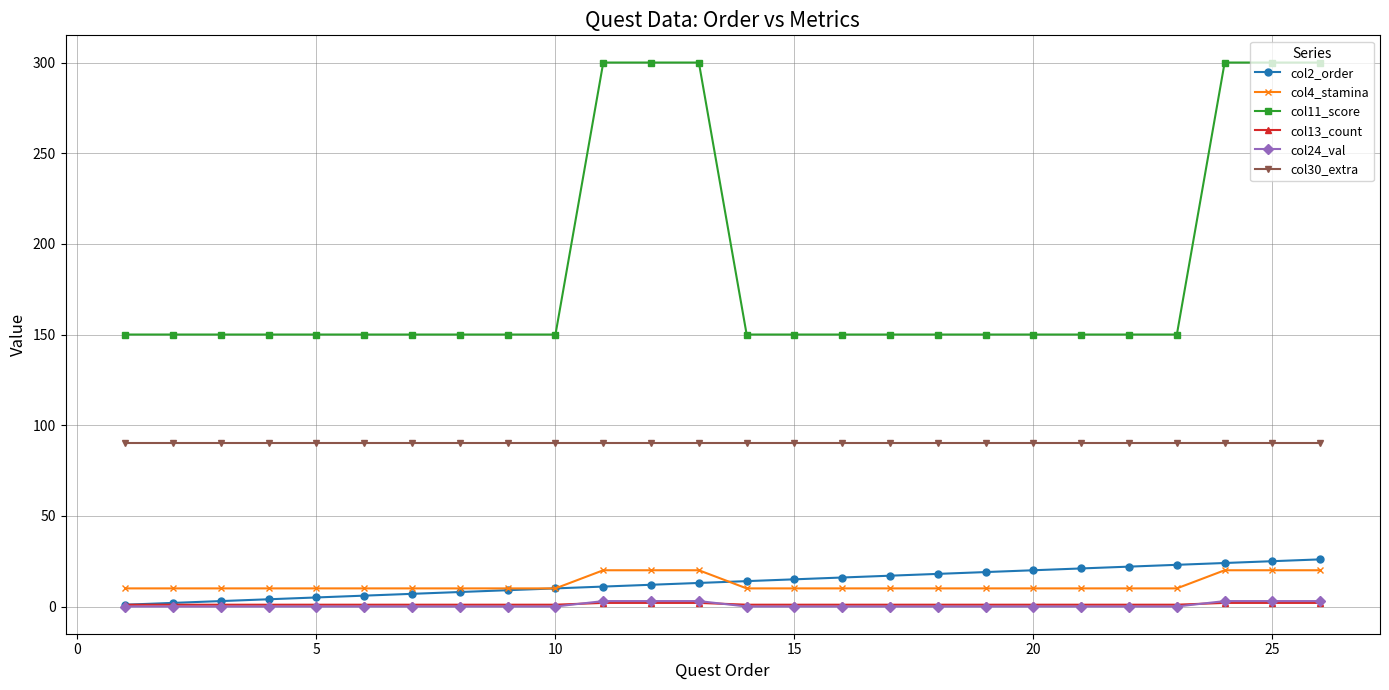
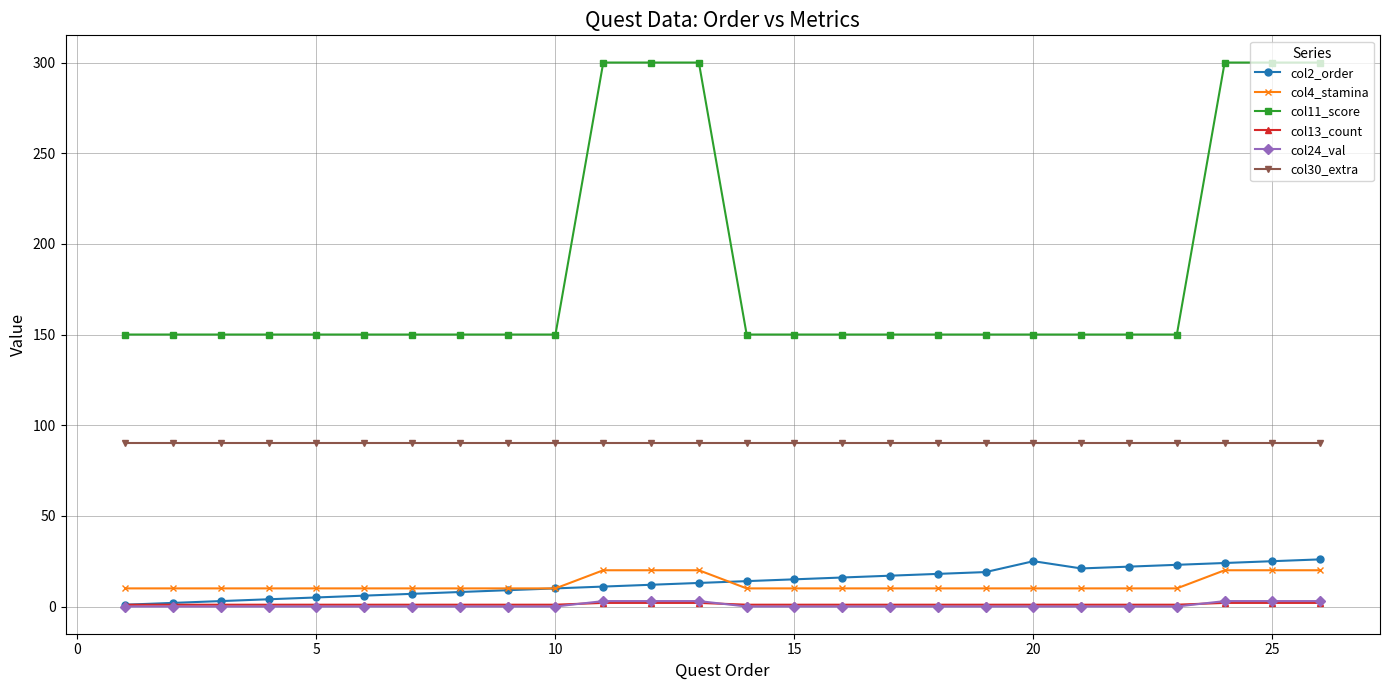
col2_order, 20: 20 -> 25
